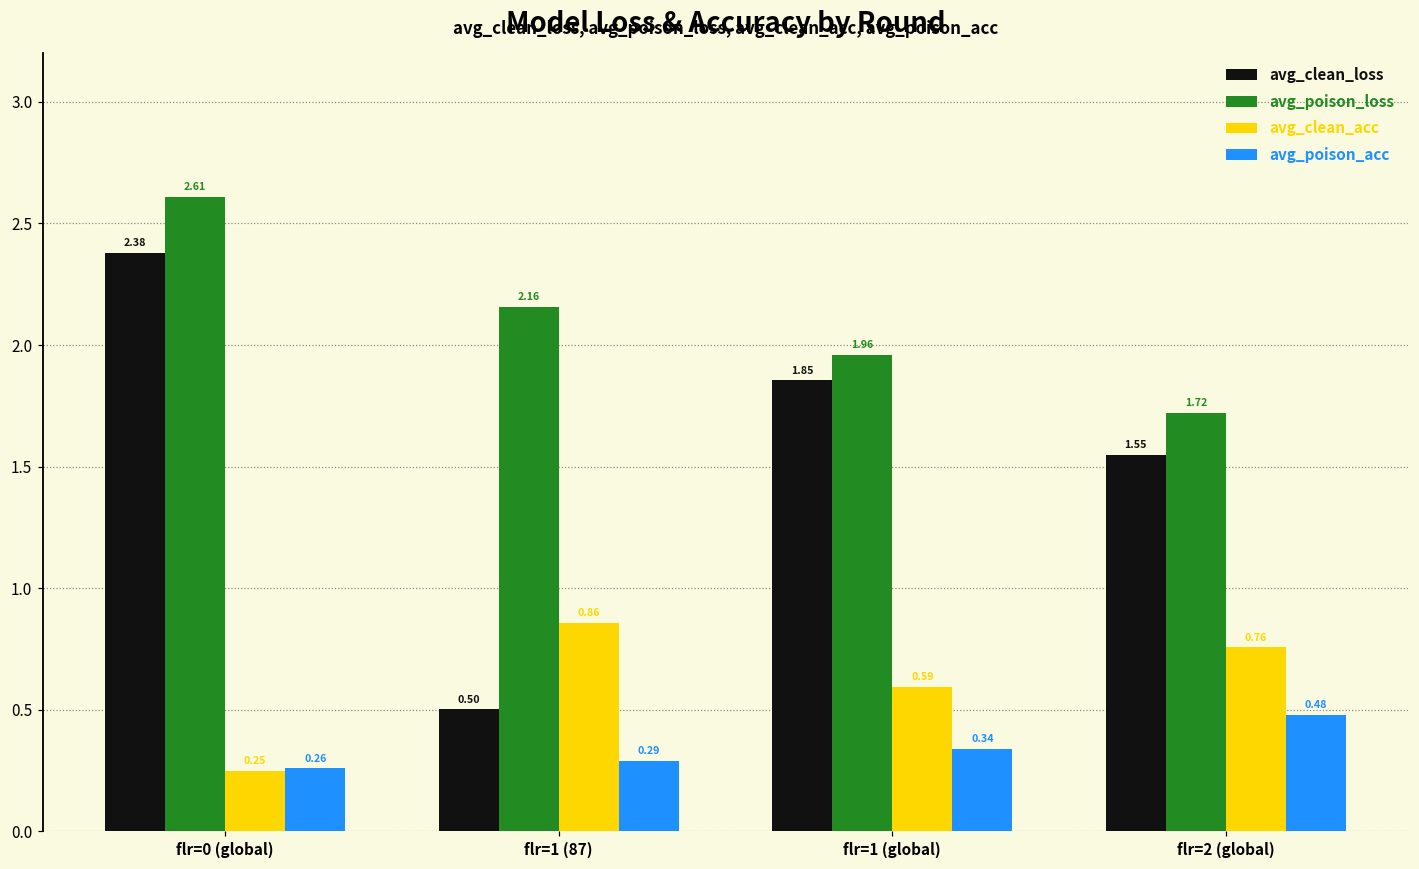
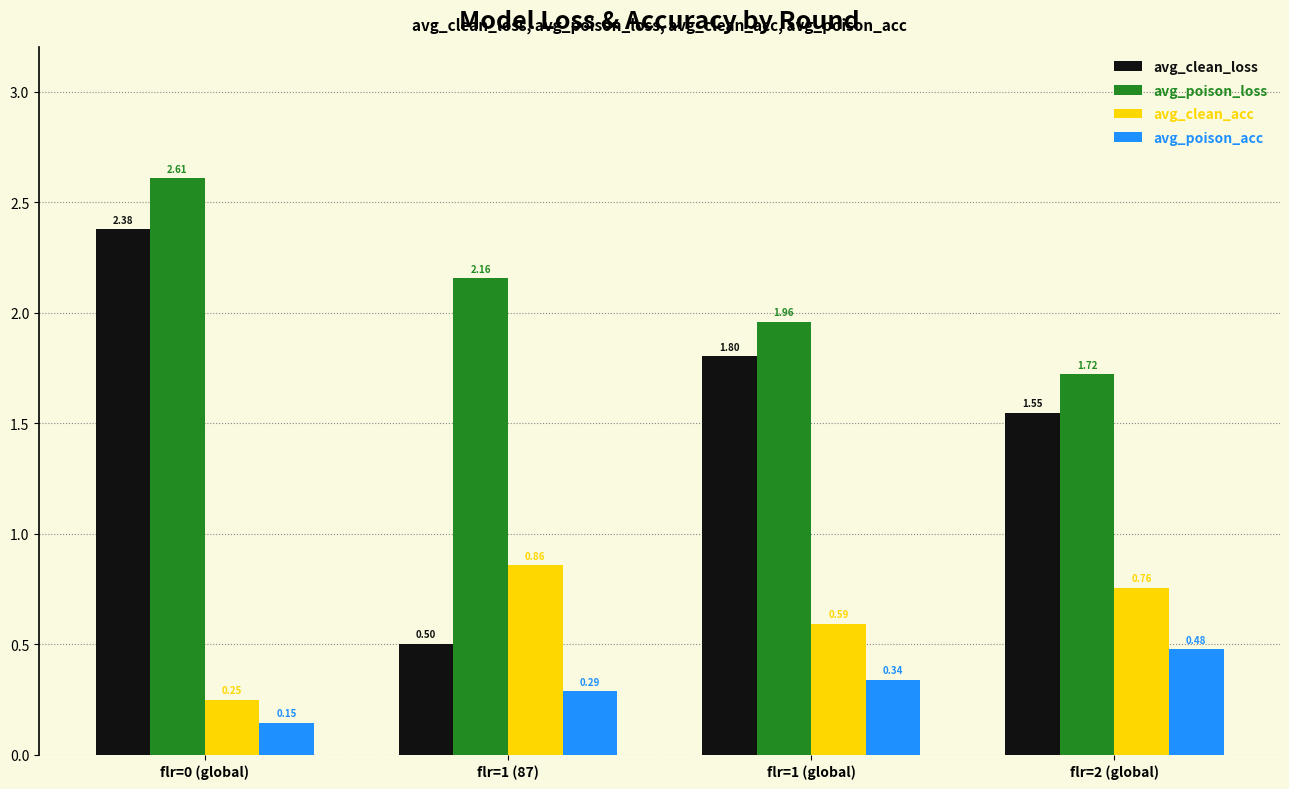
avg_poison_acc, flr=0 (global): 0.26 -> 0.15
avg_clean_loss, flr=1 (global): 1.85 -> 1.80
